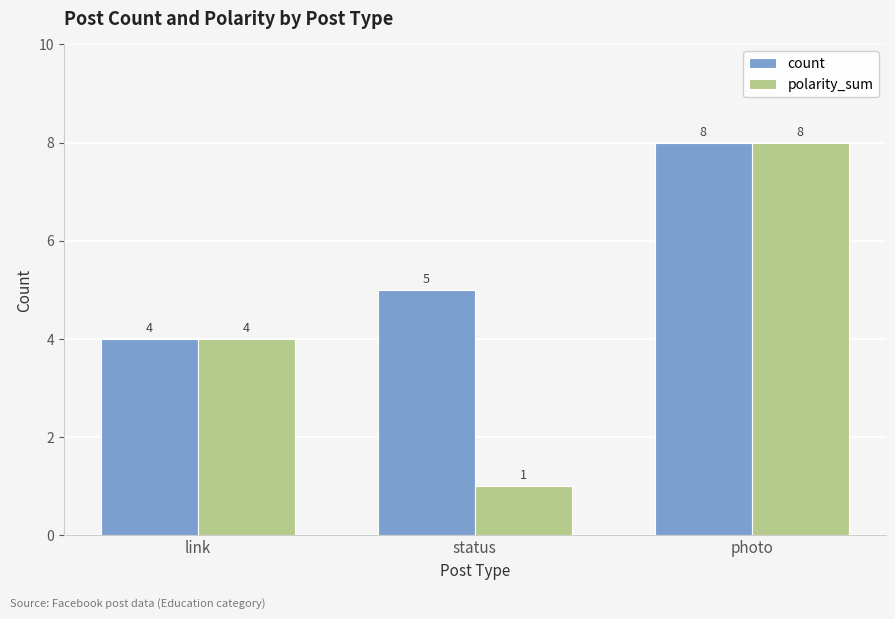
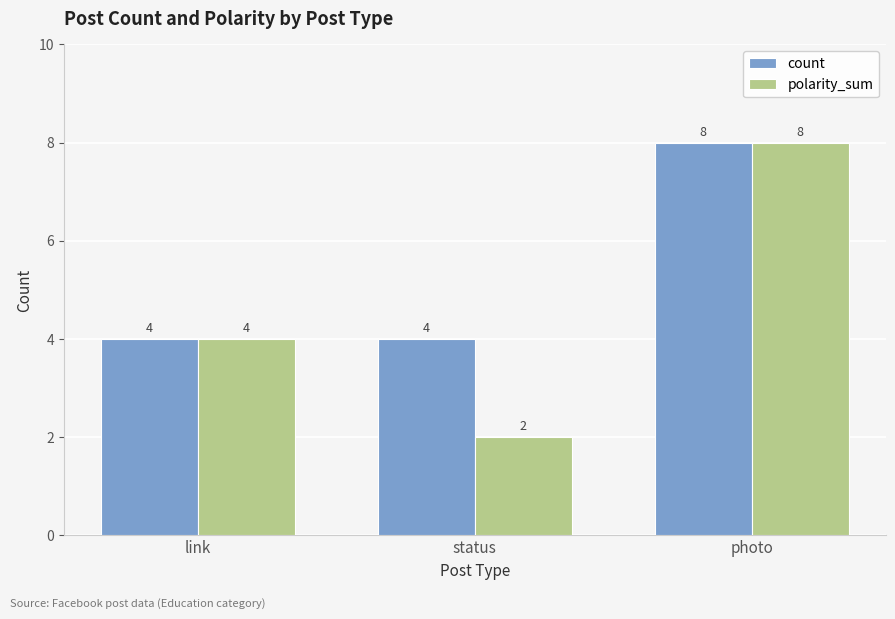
count, status: 5 -> 4
polarity_sum, status: 1 -> 2
